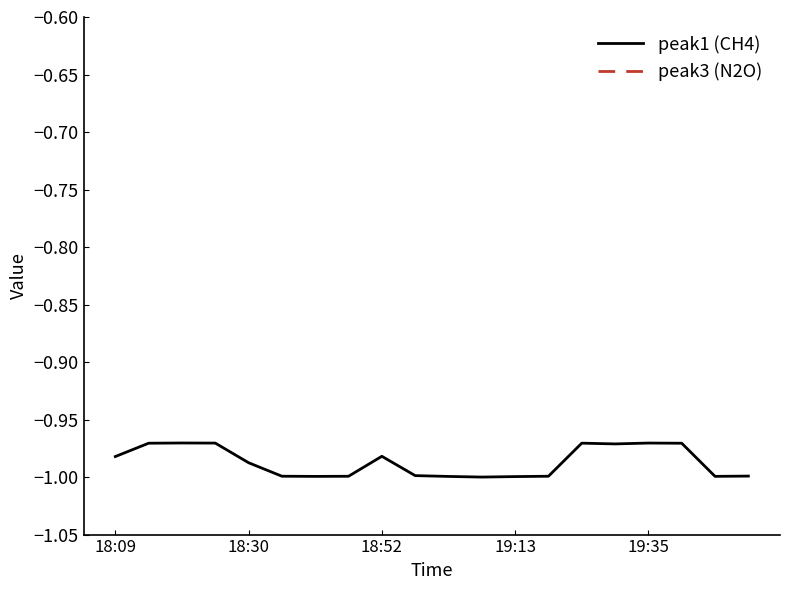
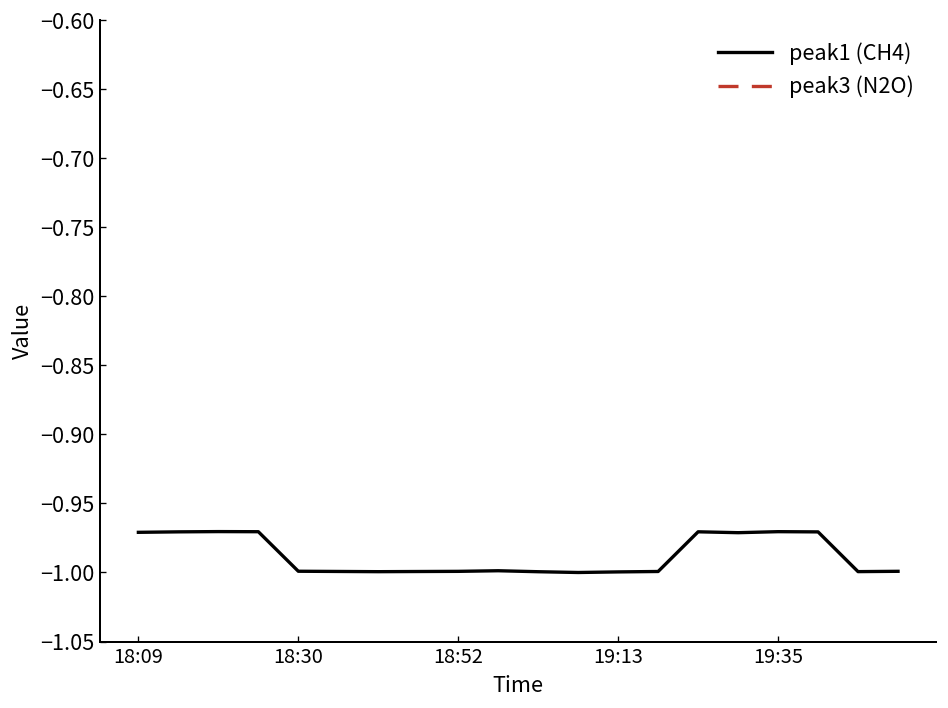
peak1 (CH4), 18:09: -0.982 -> -0.971
peak1 (CH4), 18:30: -0.988 -> -0.999
peak1 (CH4), 18:52: -0.982 -> -0.999
